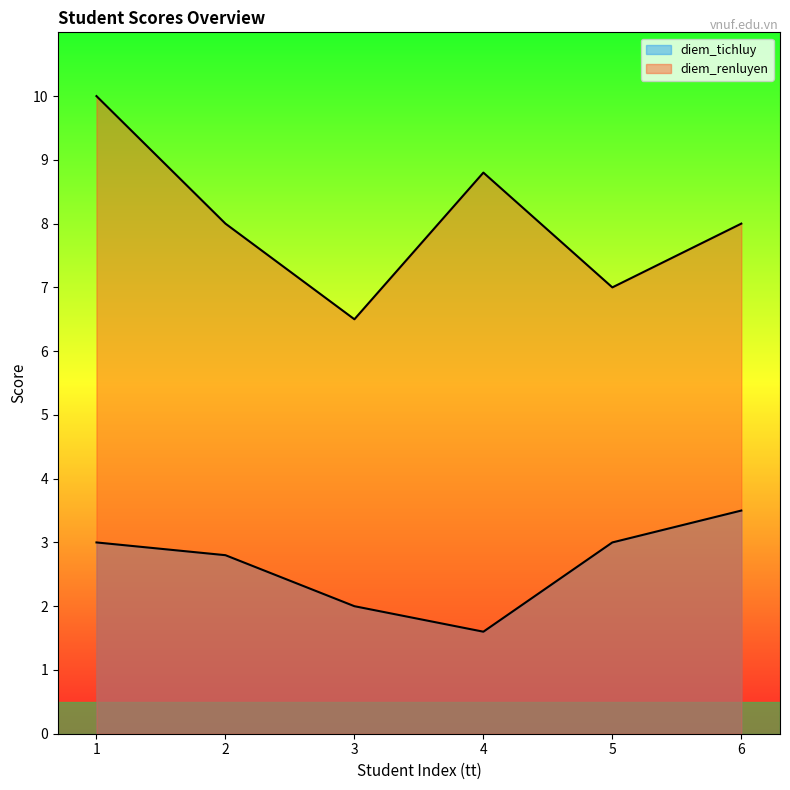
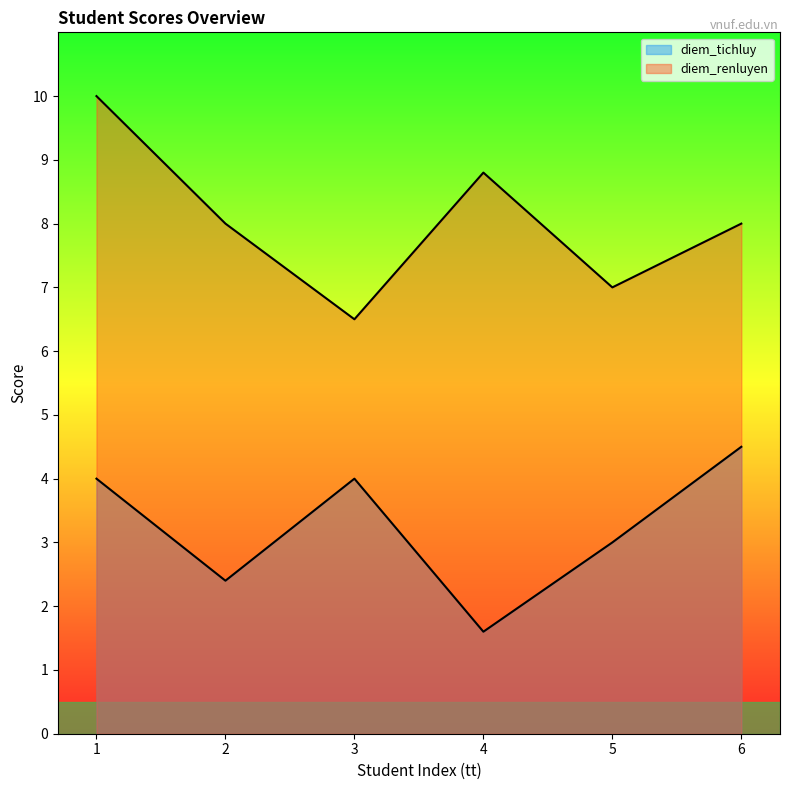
diem_tichluy, 1: 3 -> 4
diem_tichluy, 2: 2.8 -> 2.4
diem_tichluy, 3: 2 -> 4
diem_tichluy, 6: 3.5 -> 4.5
